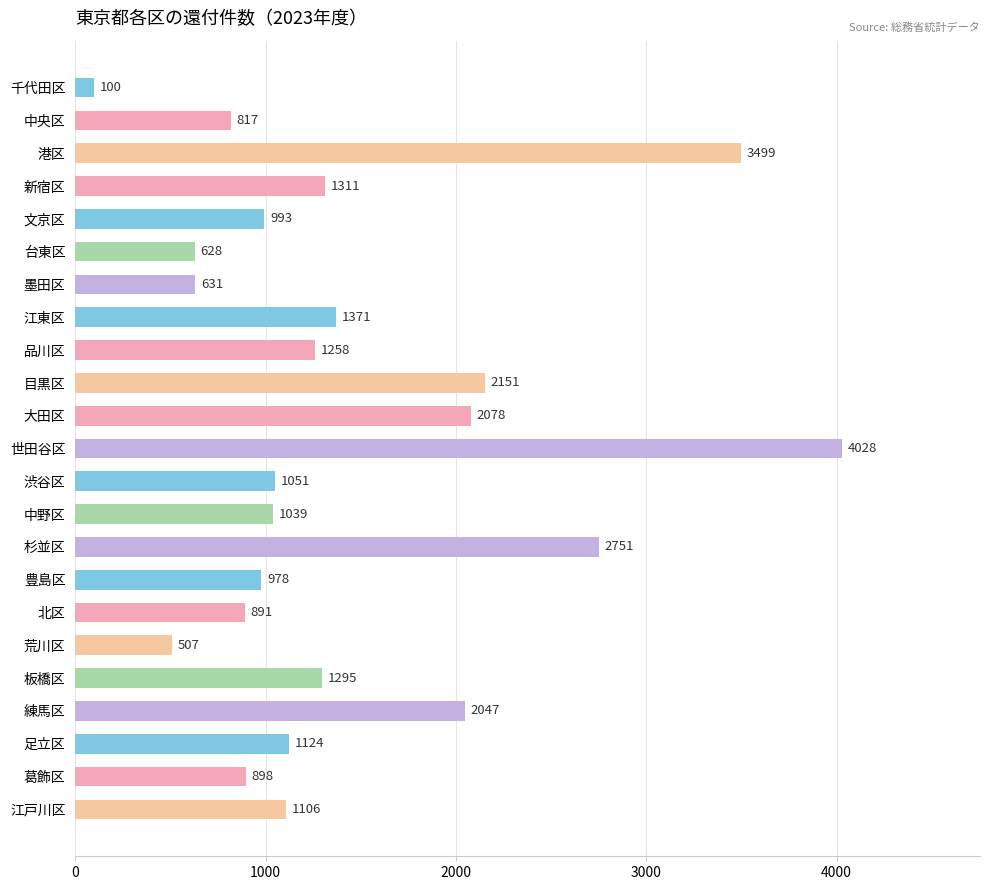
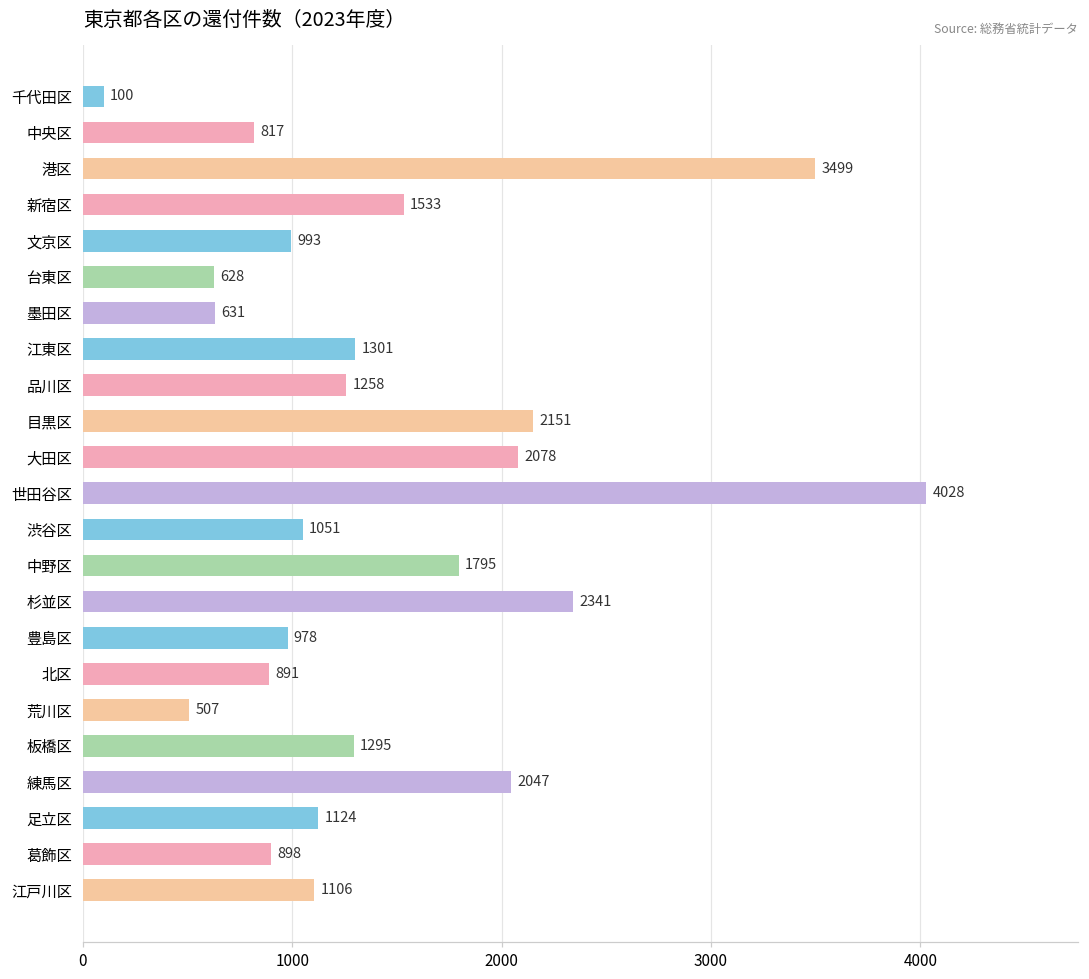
新宿区: 1311 -> 1533
江東区: 1371 -> 1301
中野区: 1039 -> 1795
杉並区: 2751 -> 2341
